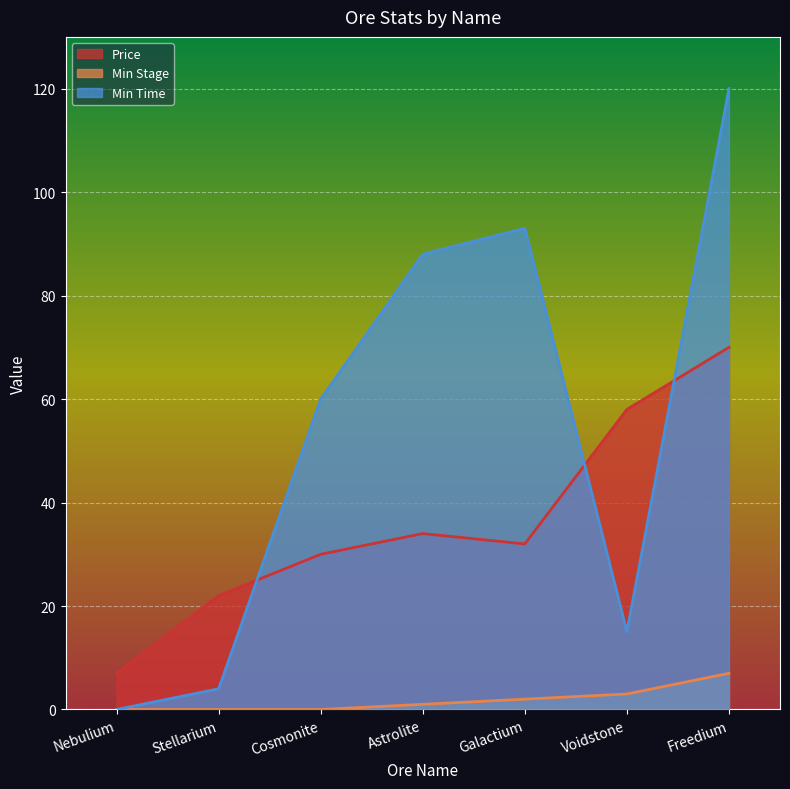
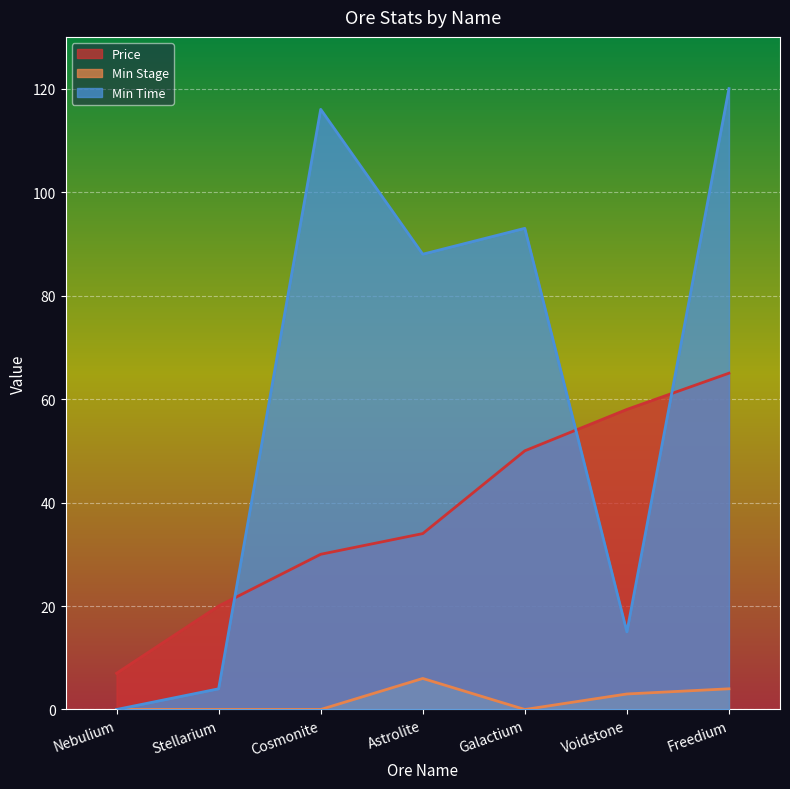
Price, Stellarium: 22 -> 20
Min Time, Cosmonite: 60 -> 116
Min Stage, Astrolite: 1 -> 6
Price, Galactium: 32 -> 50
Min Stage, Galactium: 2 -> 0
Price, Freedium: 70 -> 65
Min Stage, Freedium: 7 -> 4
